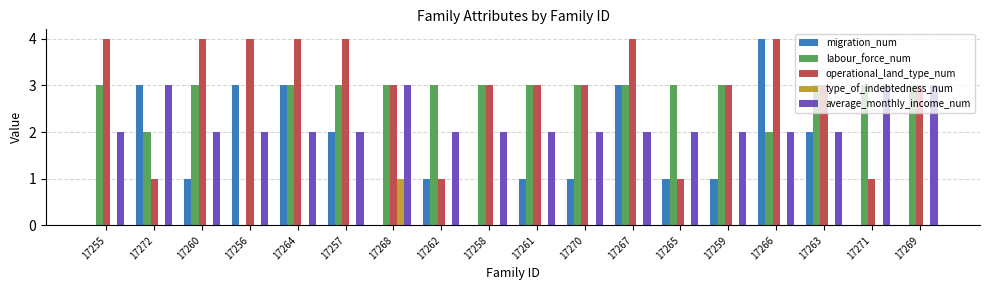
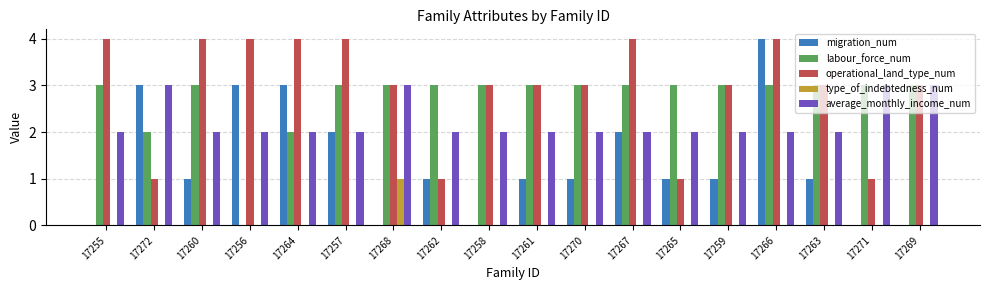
labour_force_num, 17264: 3 -> 2
migration_num, 17267: 3 -> 2
labour_force_num, 17266: 2 -> 3
migration_num, 17263: 2 -> 1
